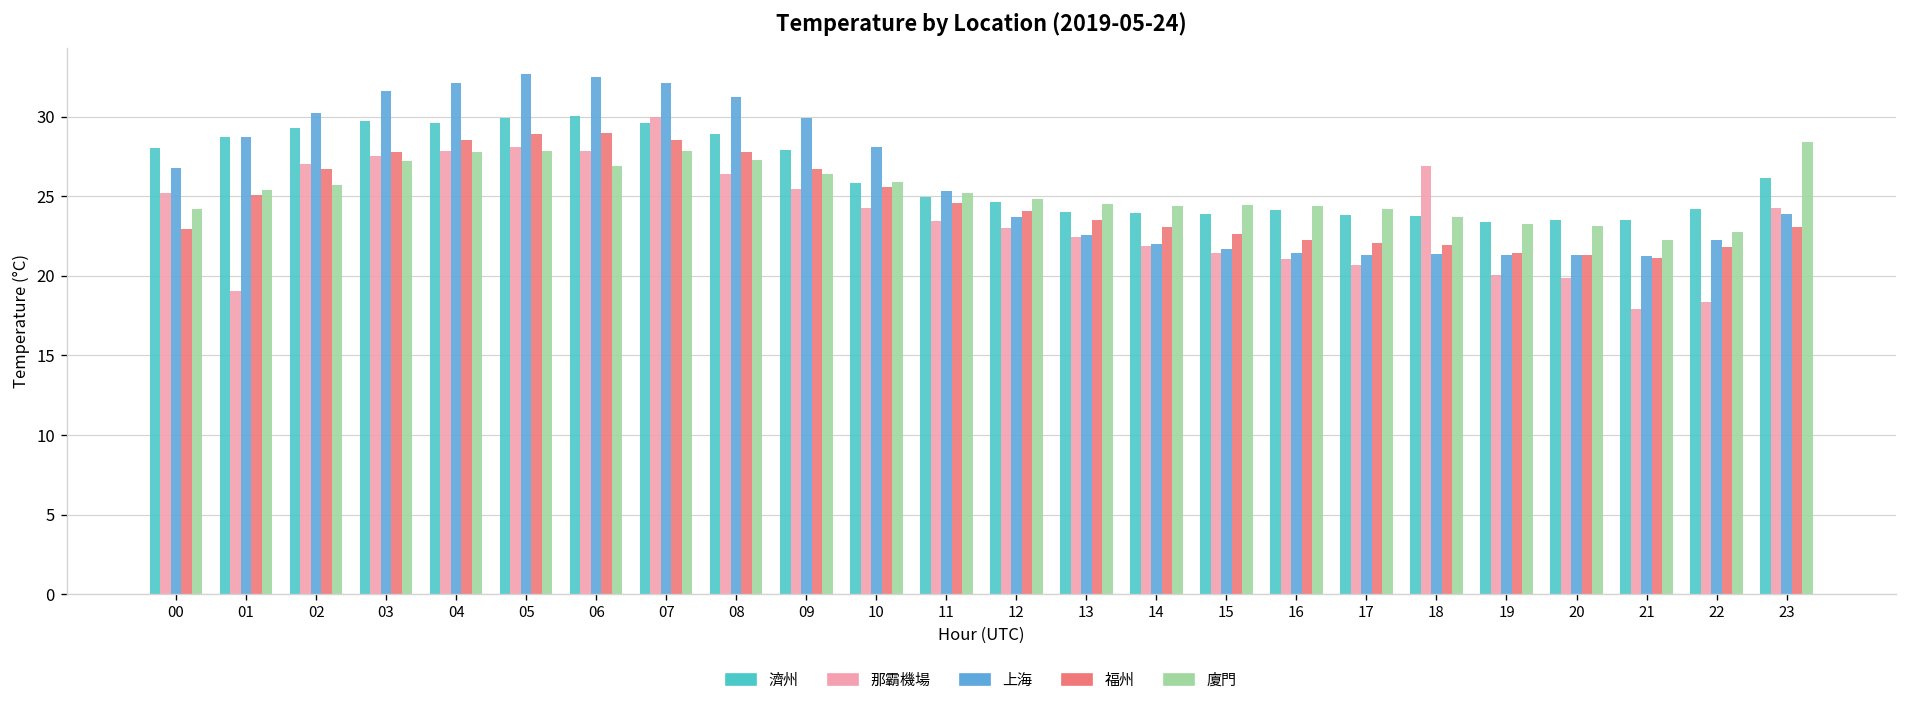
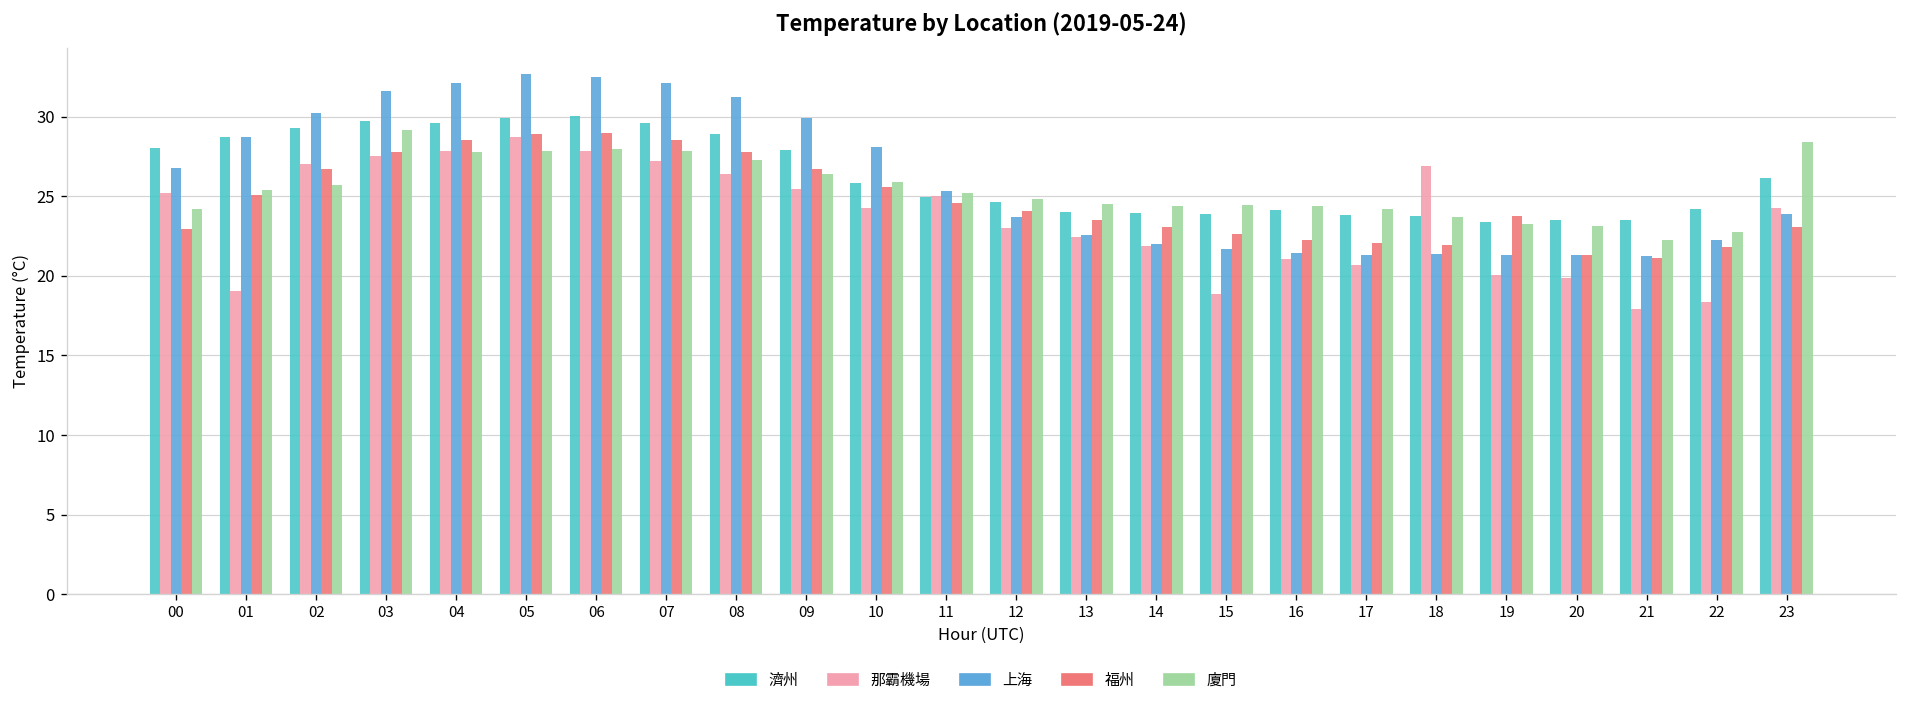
廈門, 03: 27.2 -> 29.2
那霸機場, 05: 28.1 -> 28.7
廈門, 06: 26.9 -> 28.0
那霸機場, 07: 30.0 -> 27.2
那霸機場, 11: 23.5 -> 25.0
那霸機場, 15: 21.4 -> 18.8
福州, 19: 21.5 -> 23.7
